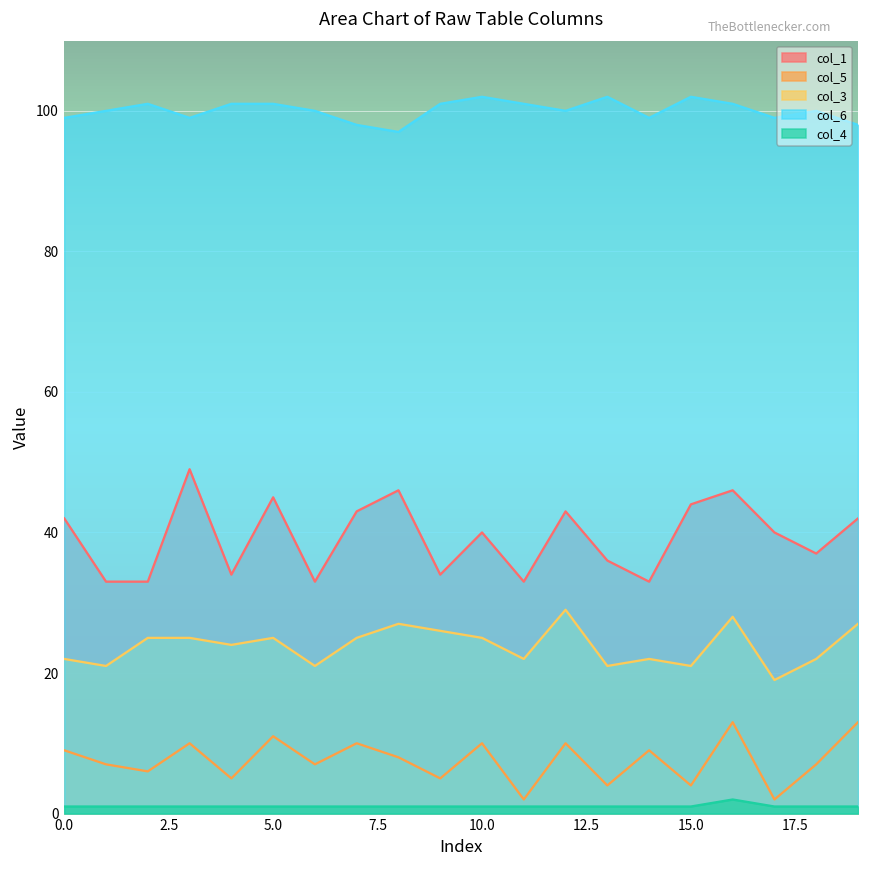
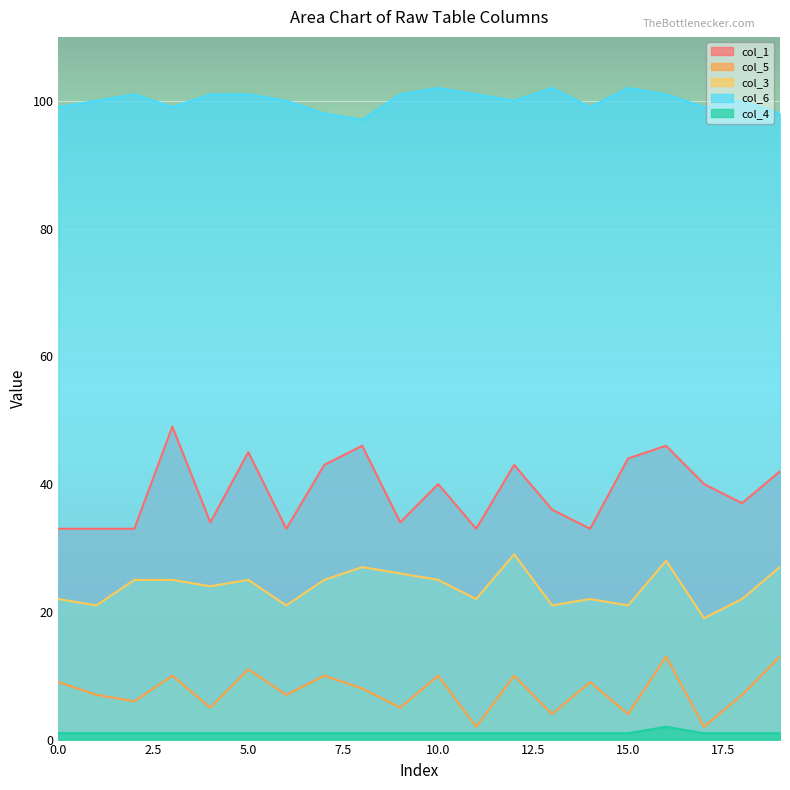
col_1, 0.0: 42 -> 33
